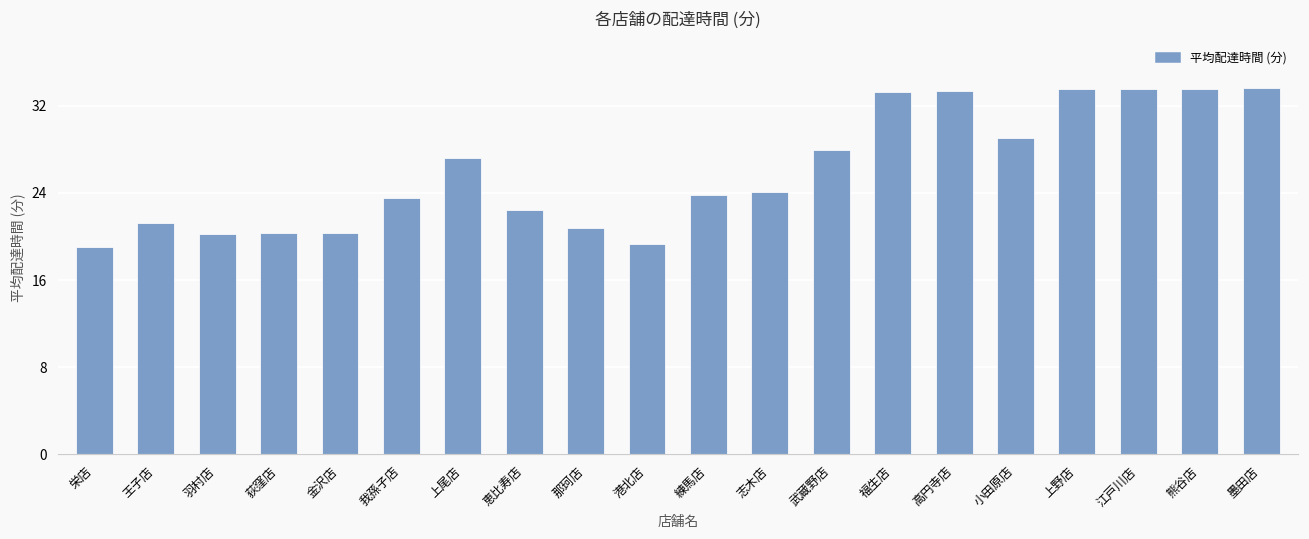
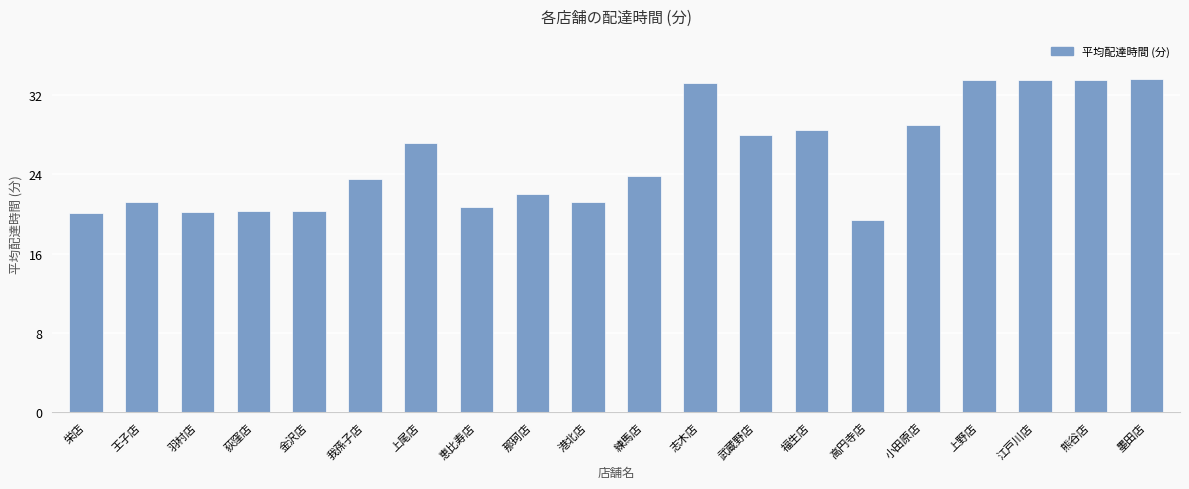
栄店: 19 -> 20
恵比寿店: 22 -> 21
那珂店: 21 -> 22
港北店: 19 -> 21
志木店: 24 -> 33
福生店: 33 -> 28
高円寺店: 33 -> 19
